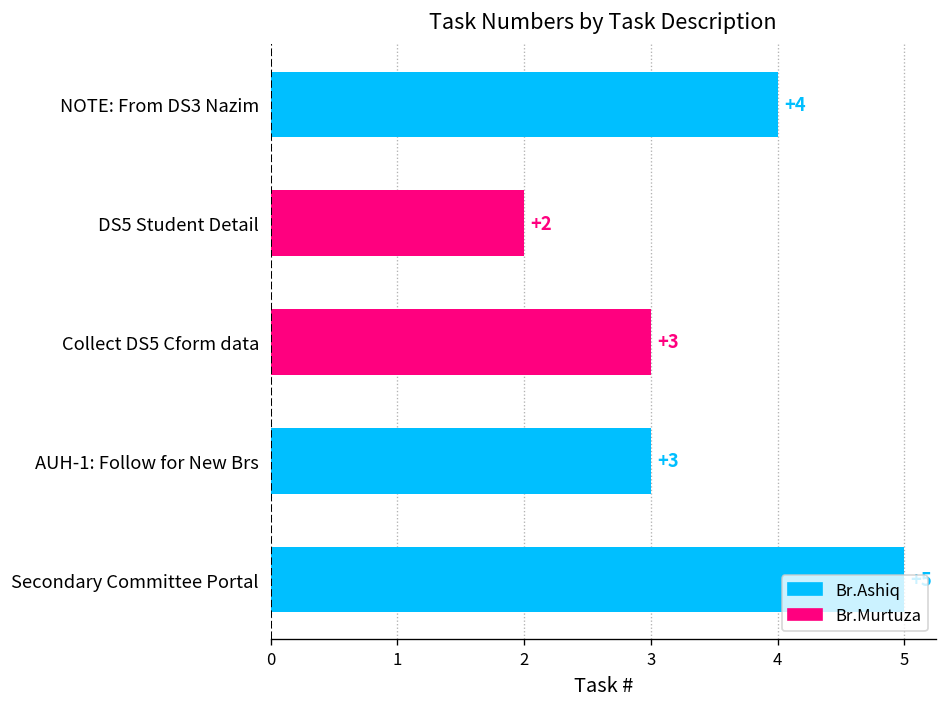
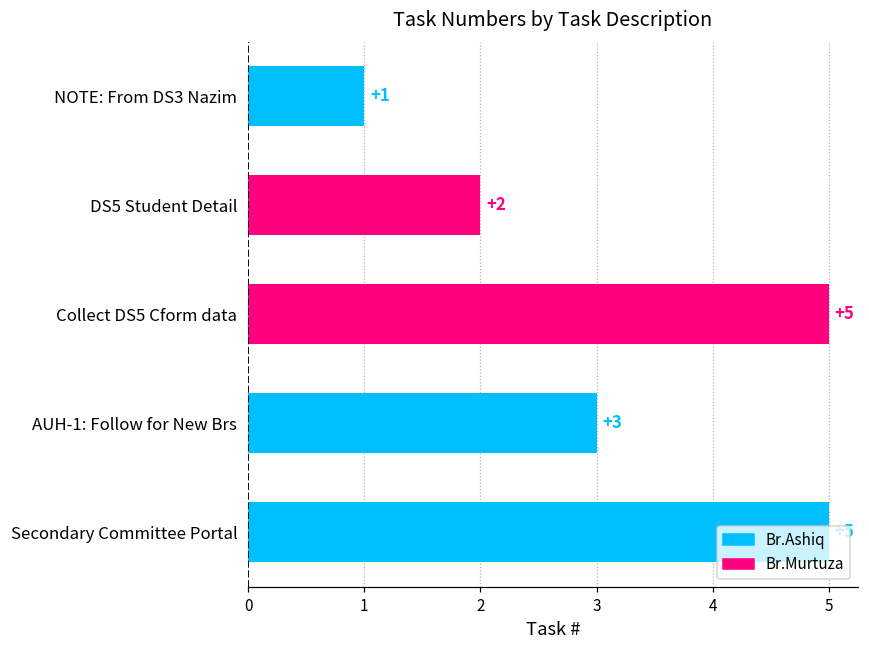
NOTE: From DS3 Nazim: +4 -> +1
Collect DS5 Cform data: +3 -> +5
